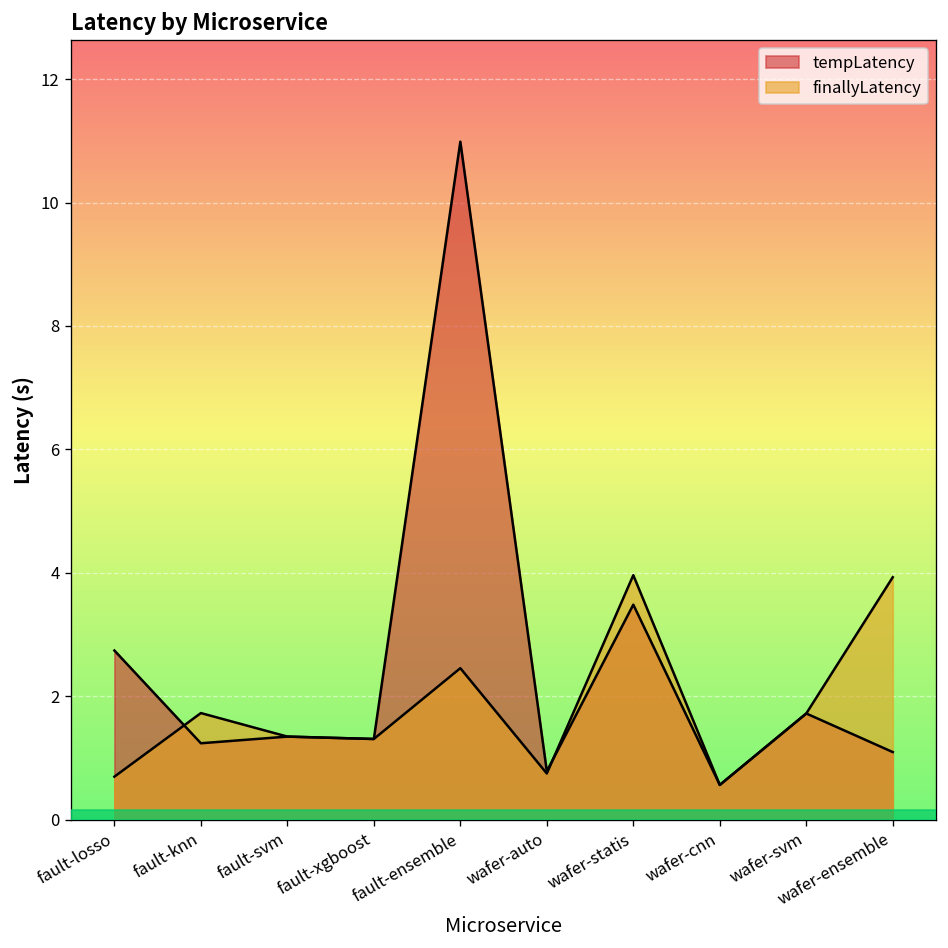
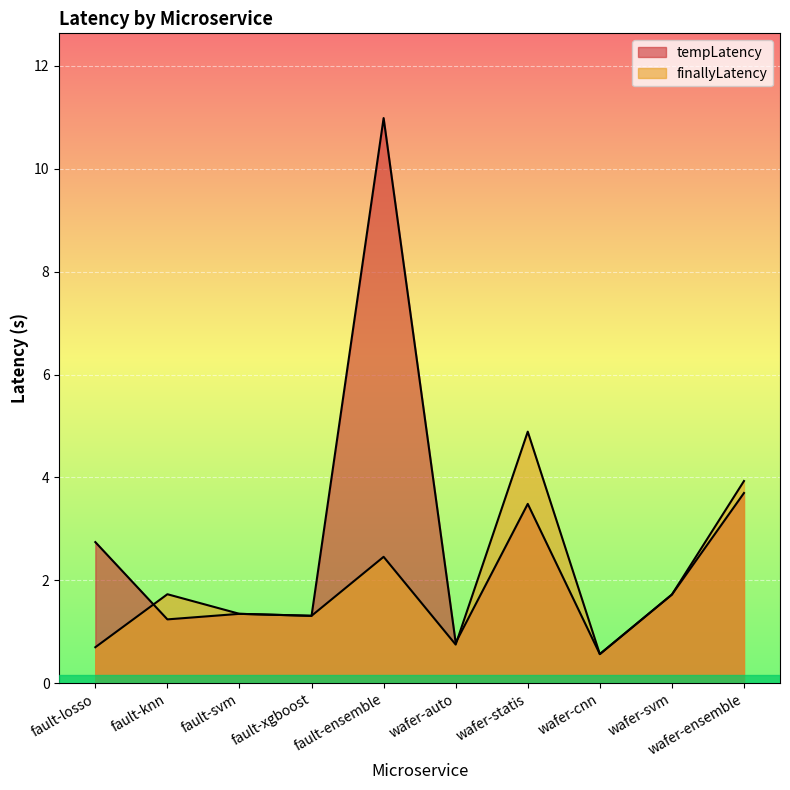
finallyLatency, wafer-statis: 4.0 -> 4.9
tempLatency, wafer-ensemble: 1.1 -> 3.7
